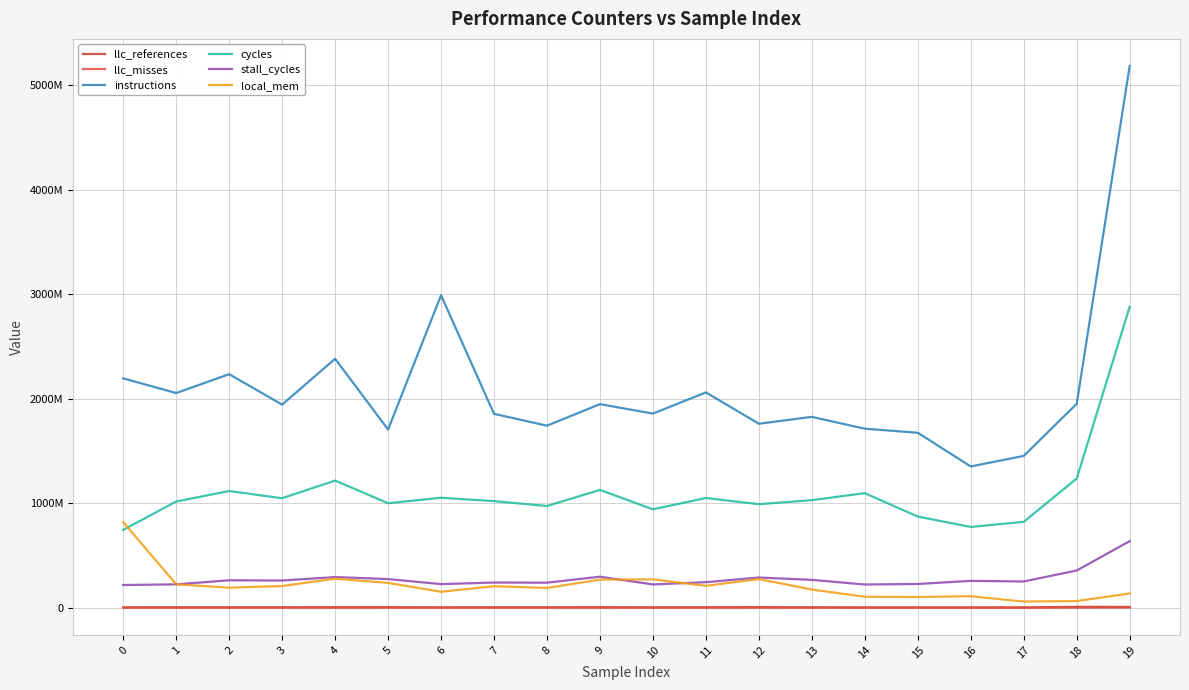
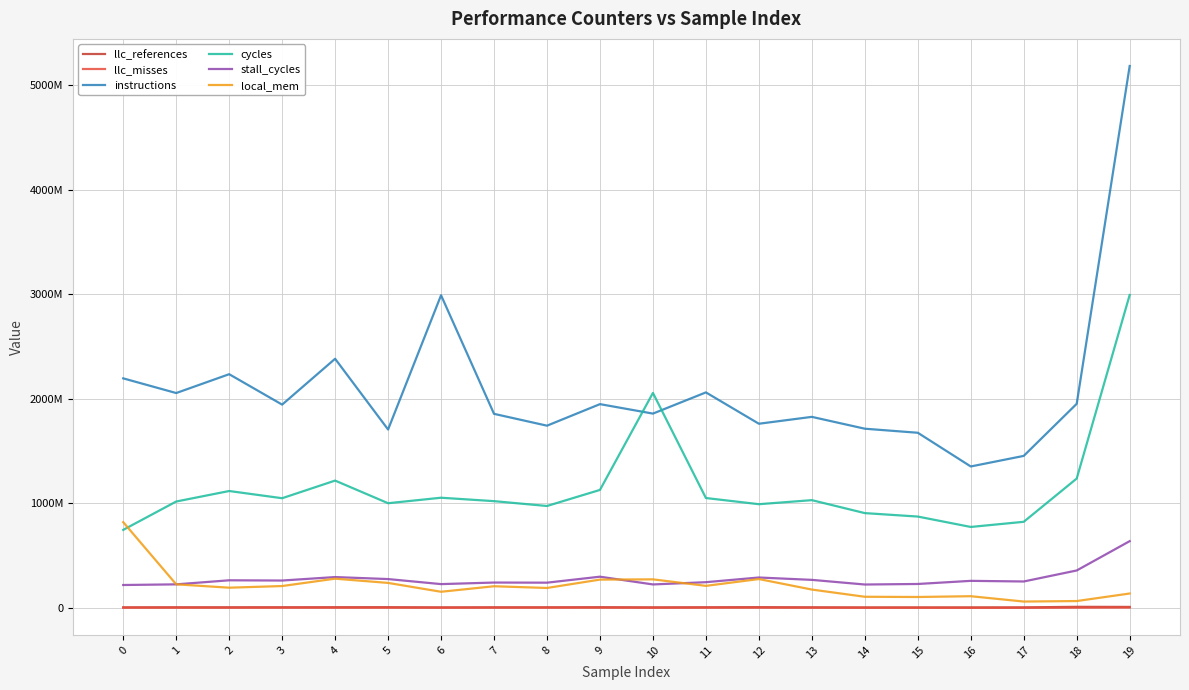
cycles, 10: 940000000 -> 2060000000
cycles, 14: 1100000000 -> 910000000
cycles, 19: 2880000000 -> 2990000000
